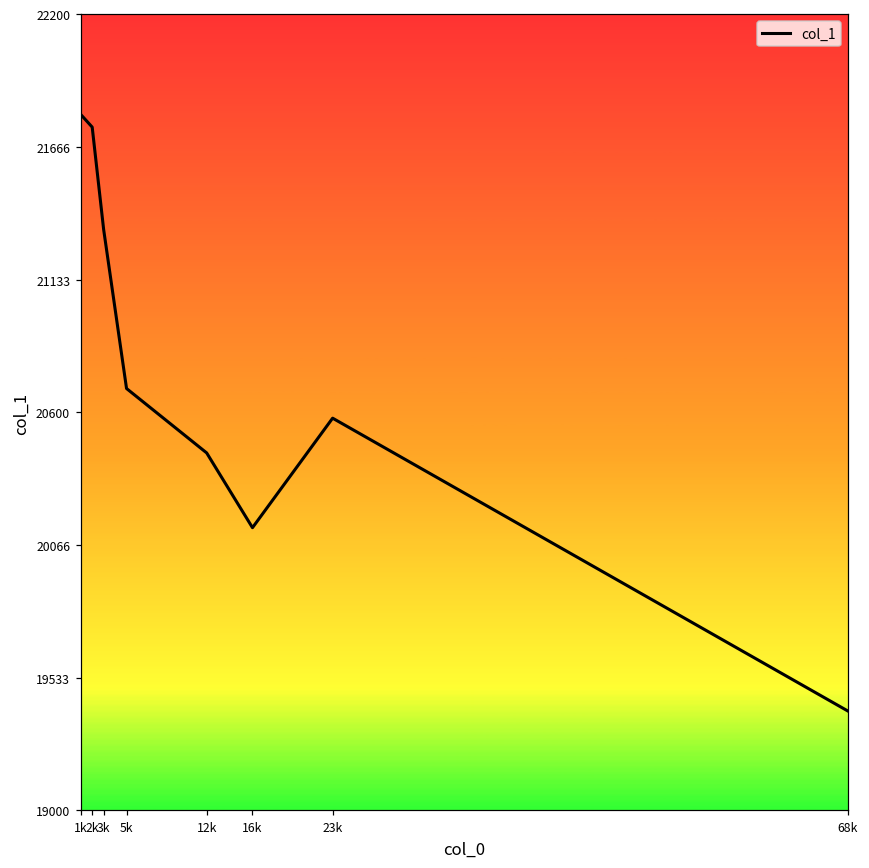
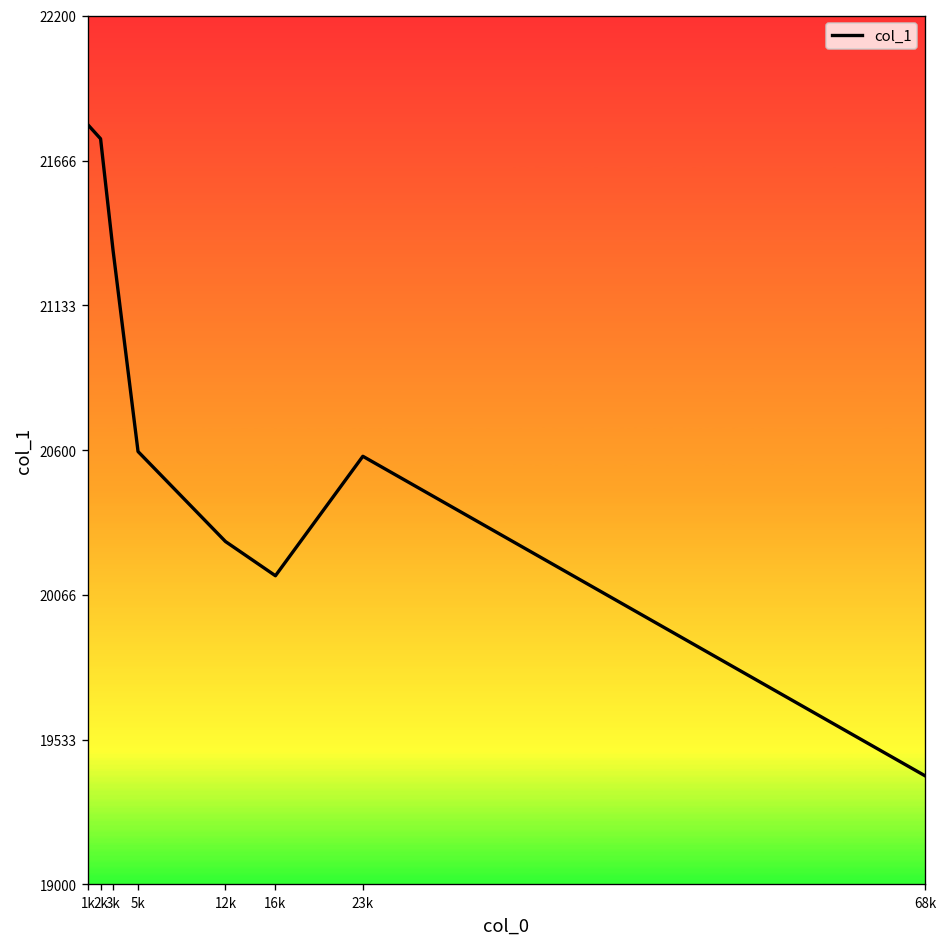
5k: 20700 -> 20590
12k: 20440 -> 20260
